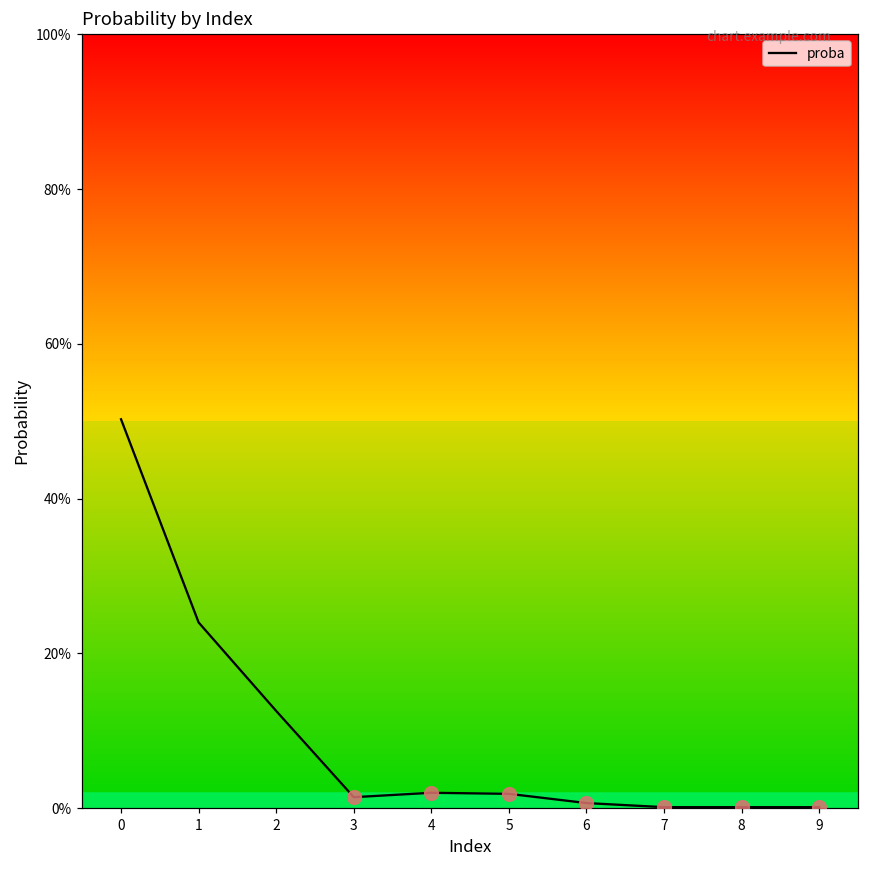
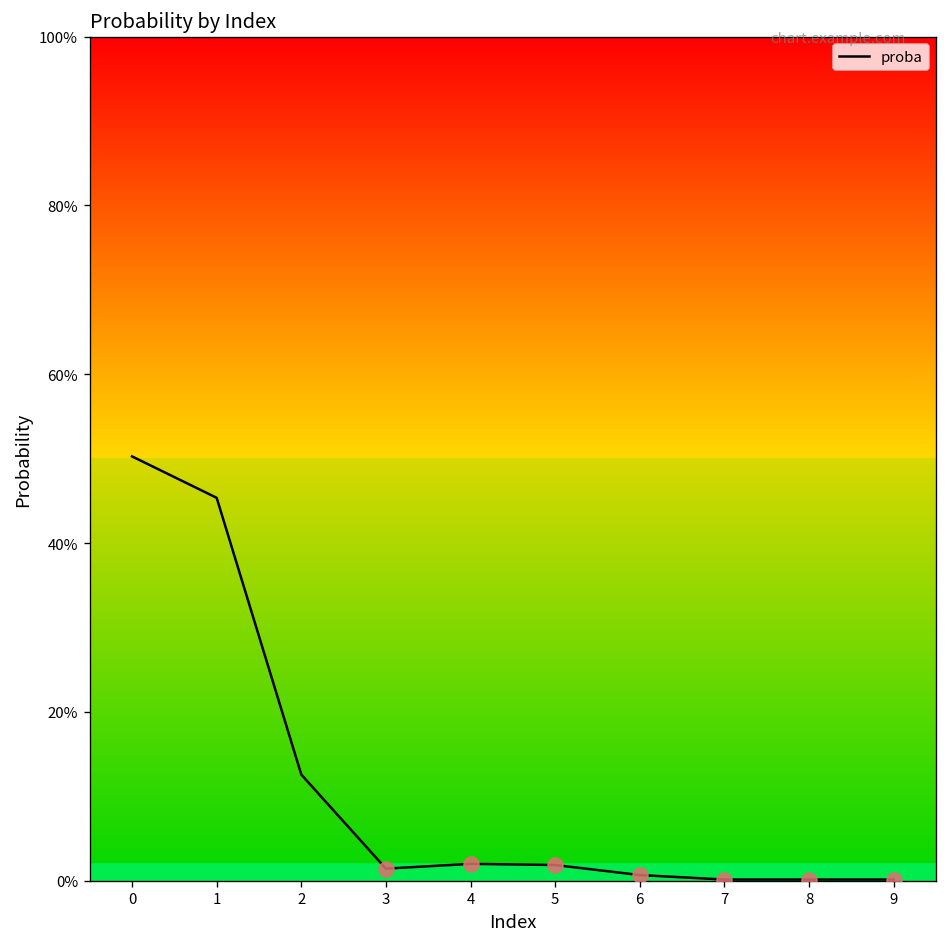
proba, 1: 24% -> 45%
